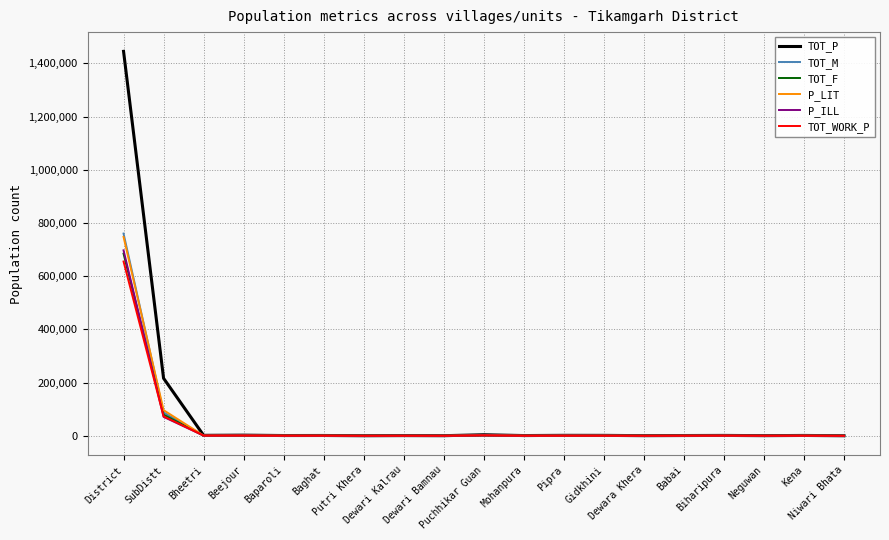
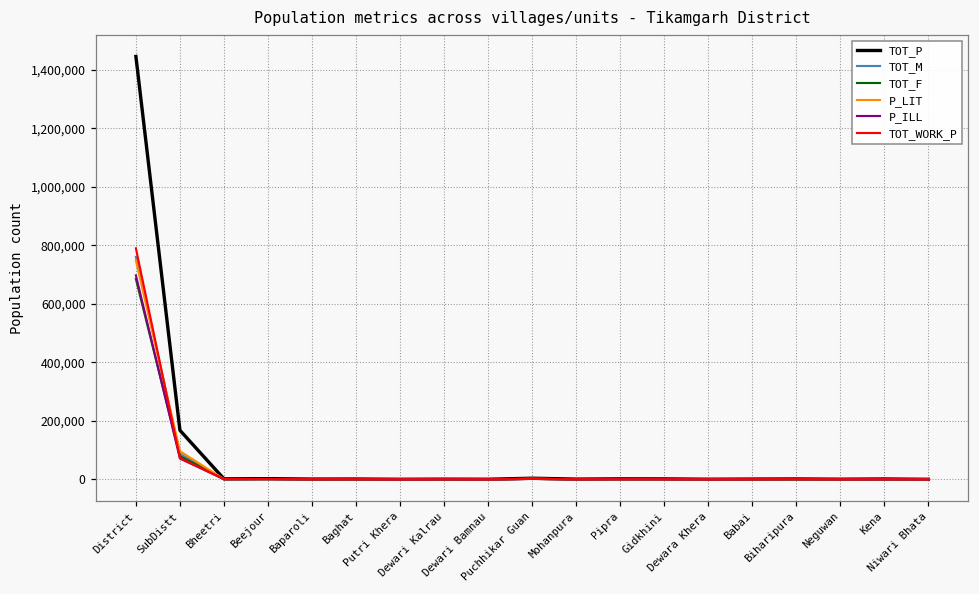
TOT_WORK_P, District: 660,000 -> 790,000
TOT_P, SubDistt: 220,000 -> 170,000
